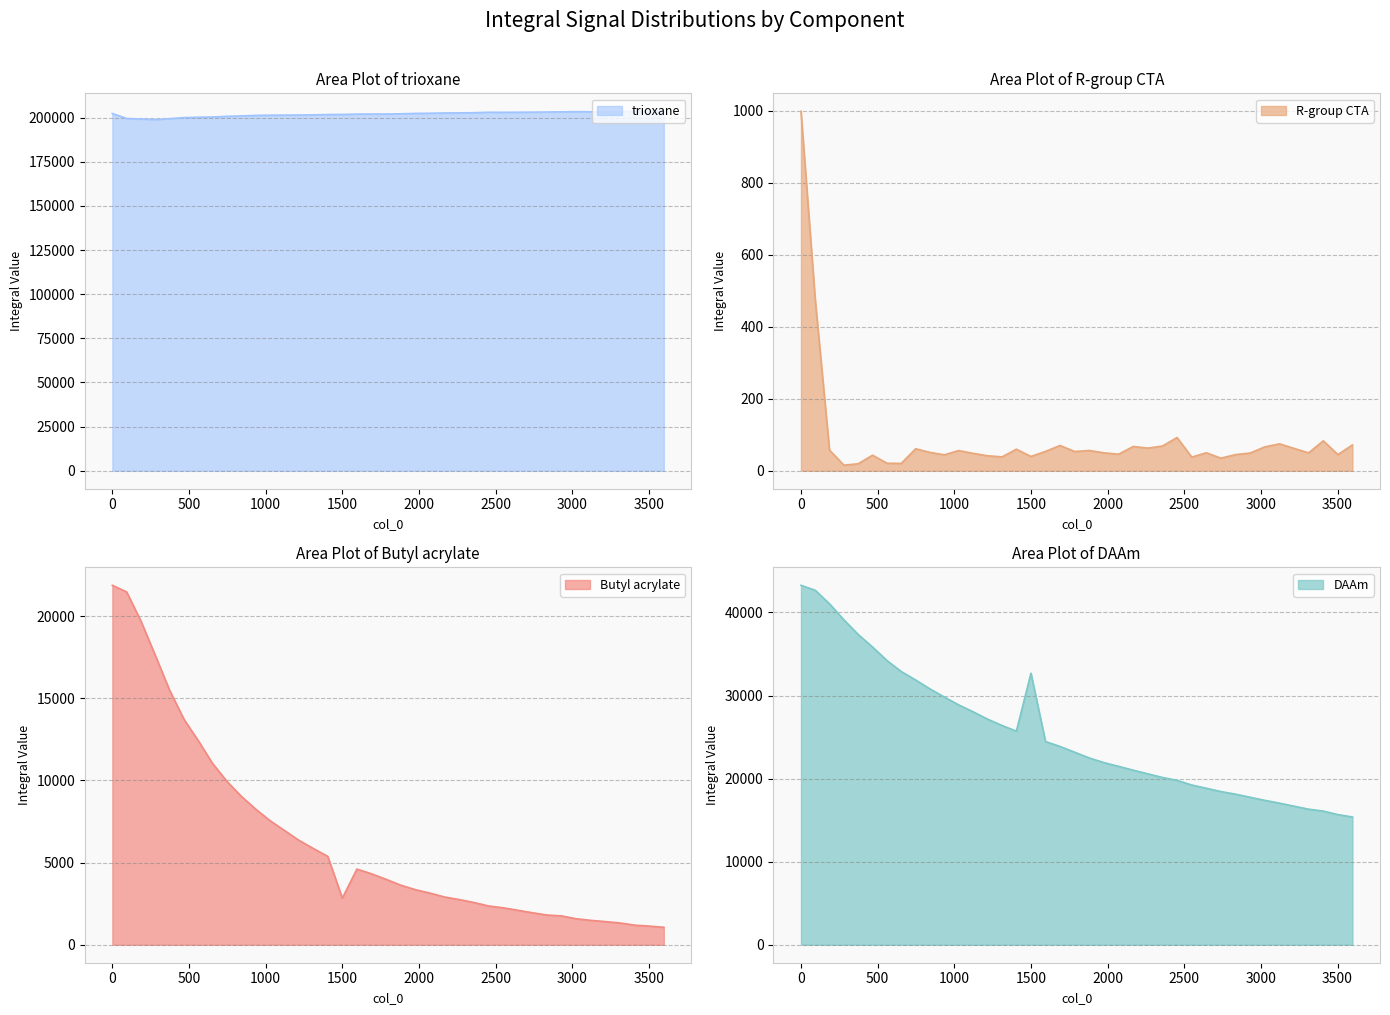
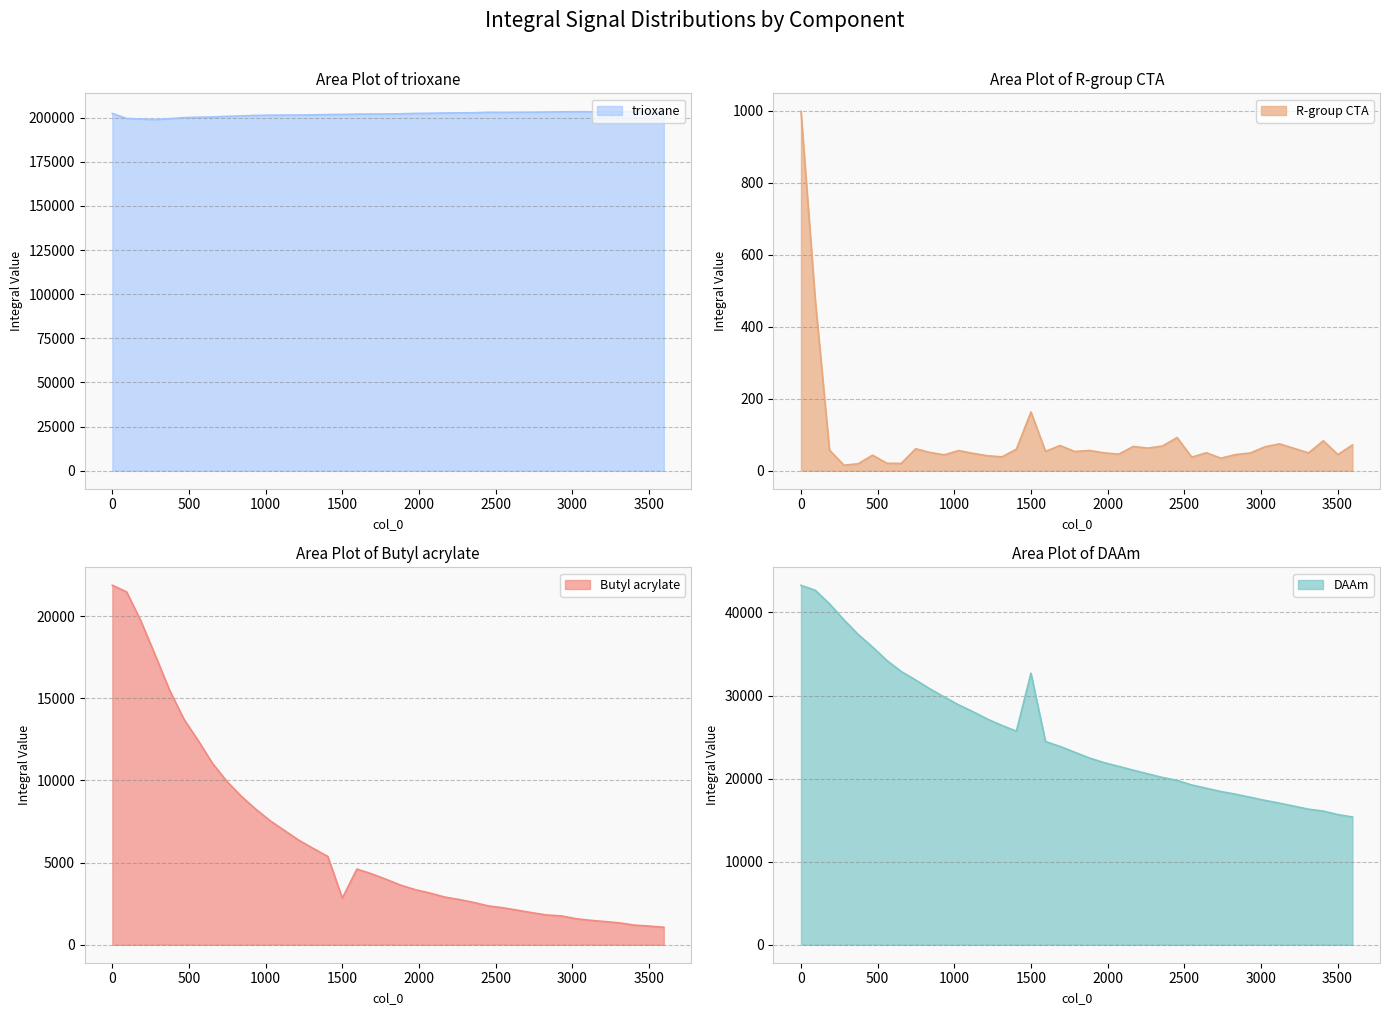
Area Plot of R-group CTA, 1500: 40 -> 160
